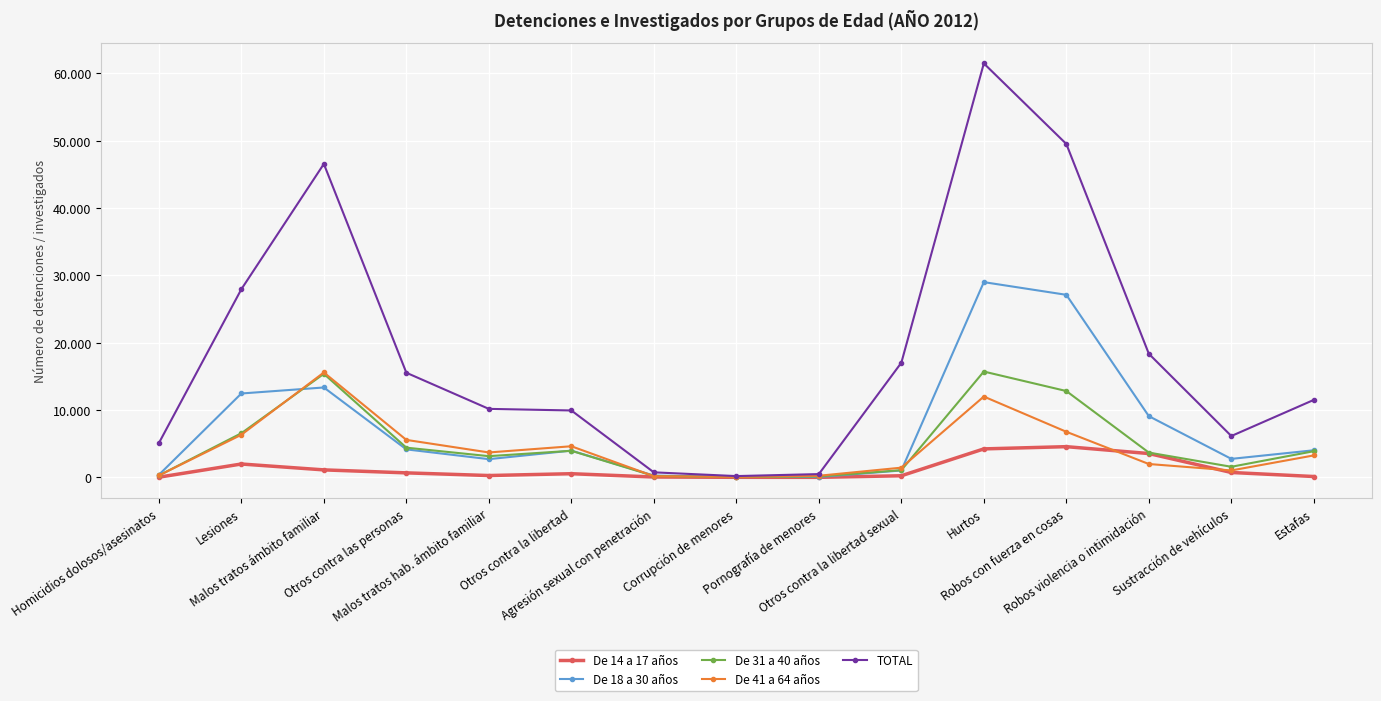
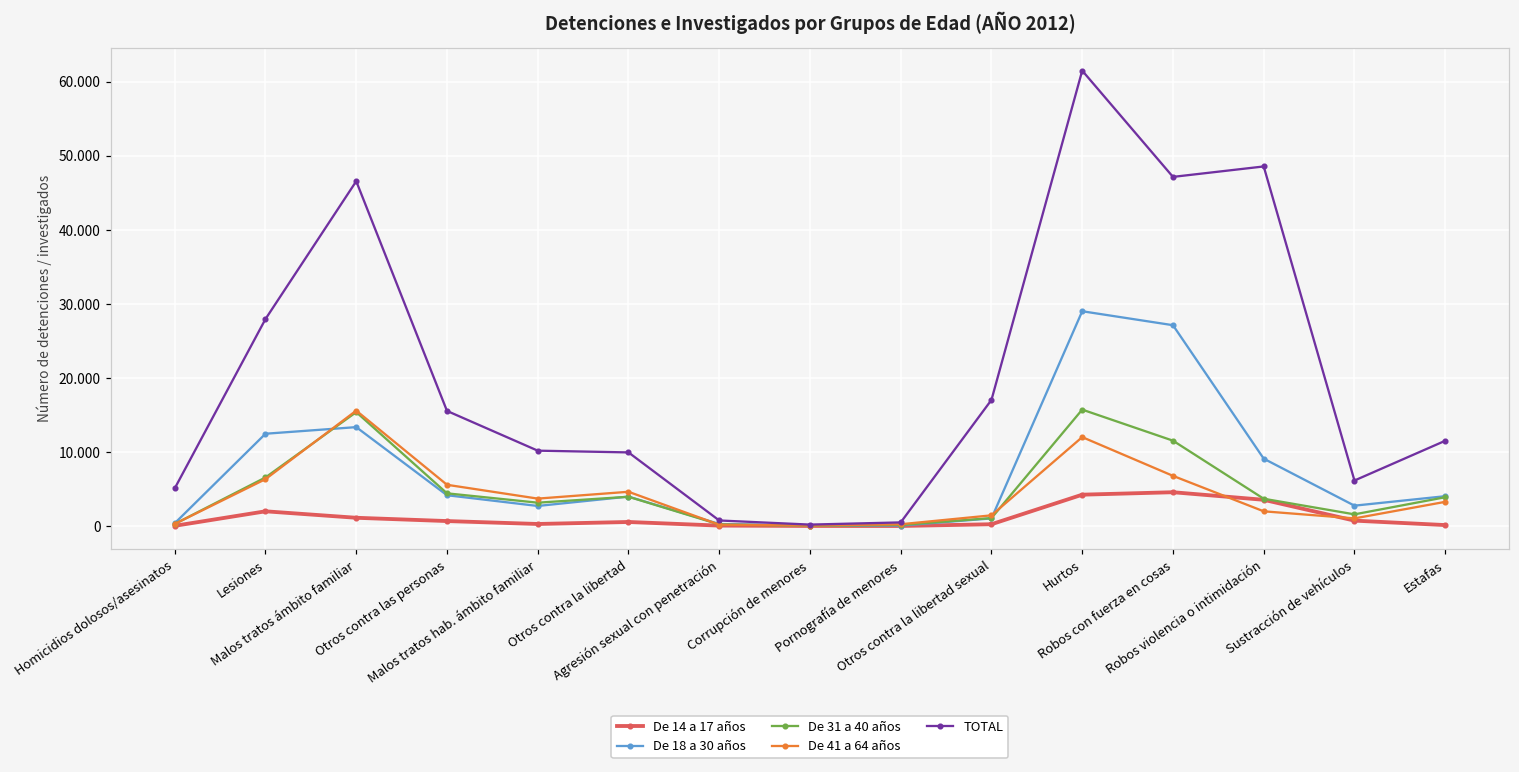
De 31 a 40 años, Robos con fuerza en cosas: 13 -> 12
TOTAL, Robos con fuerza en cosas: 50 -> 47
TOTAL, Robos violencia o intimidación: 18 -> 49
